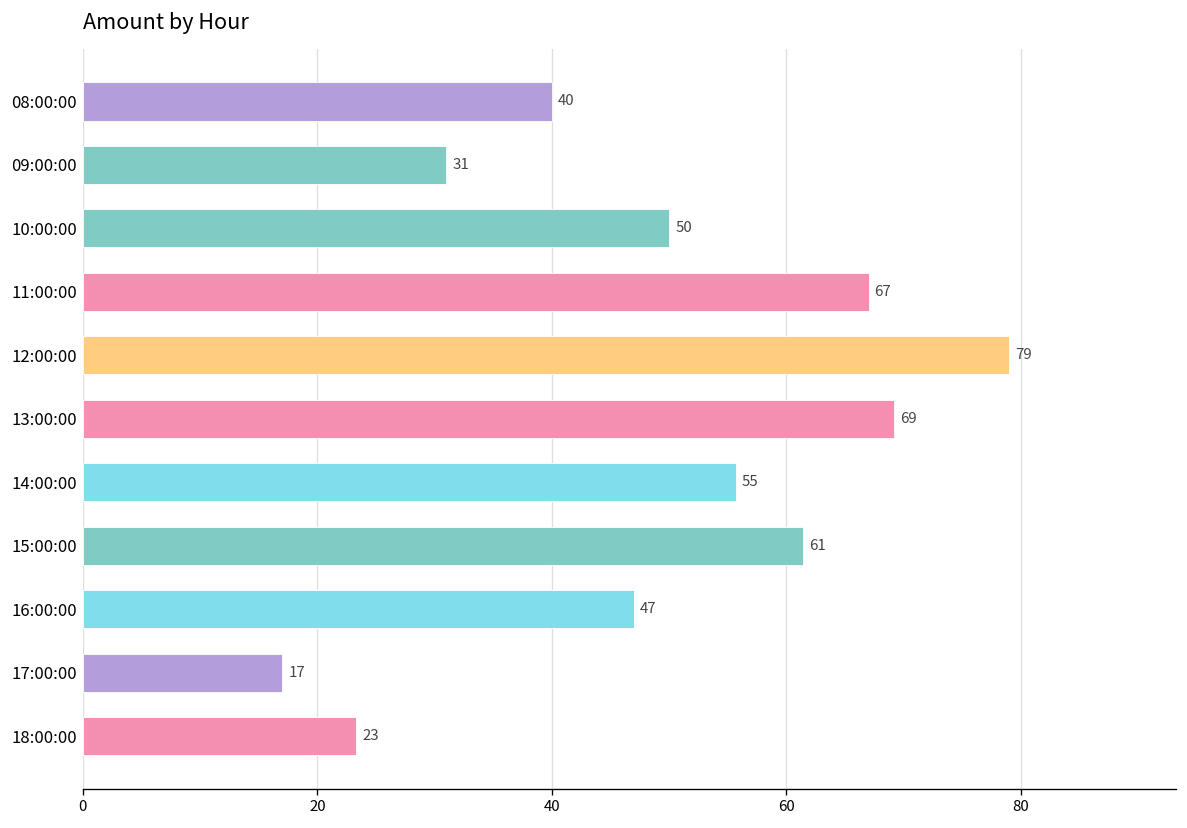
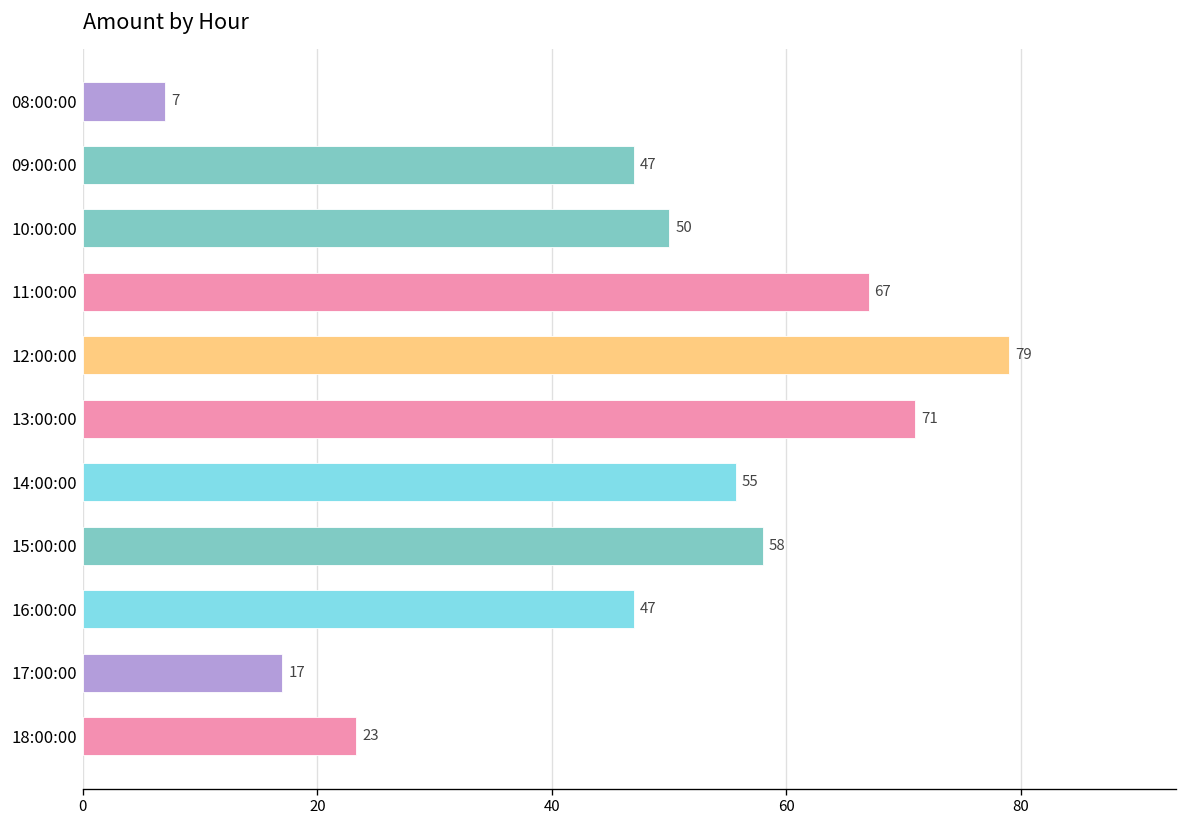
08:00:00: 40 -> 7
09:00:00: 31 -> 47
13:00:00: 69 -> 71
15:00:00: 61 -> 58
